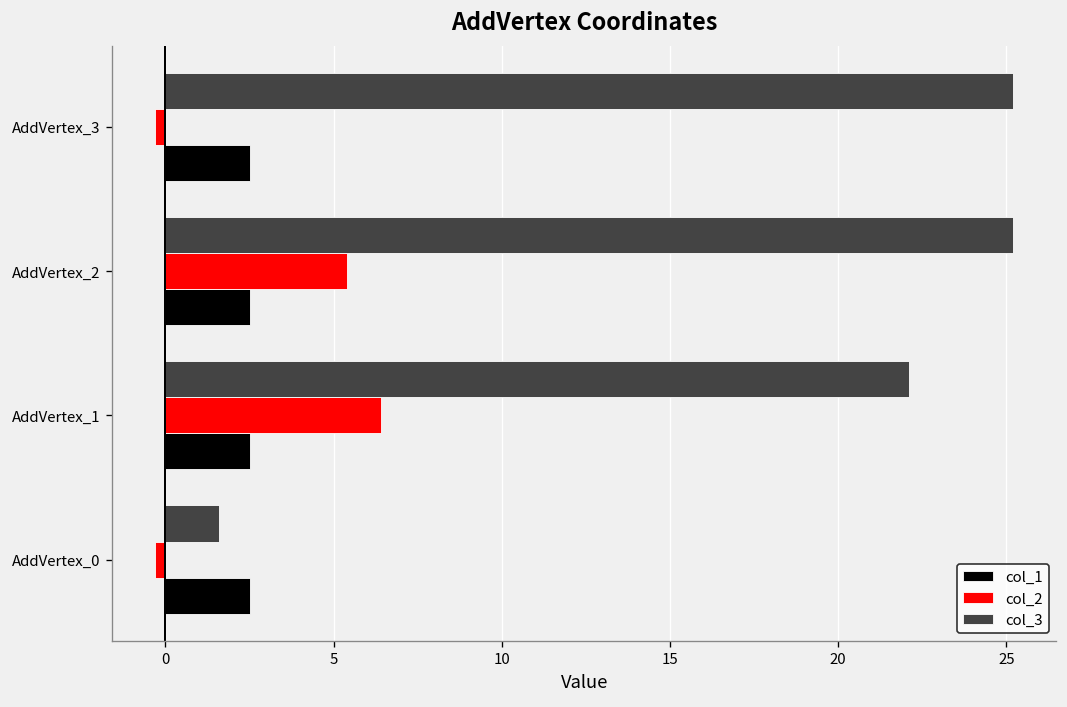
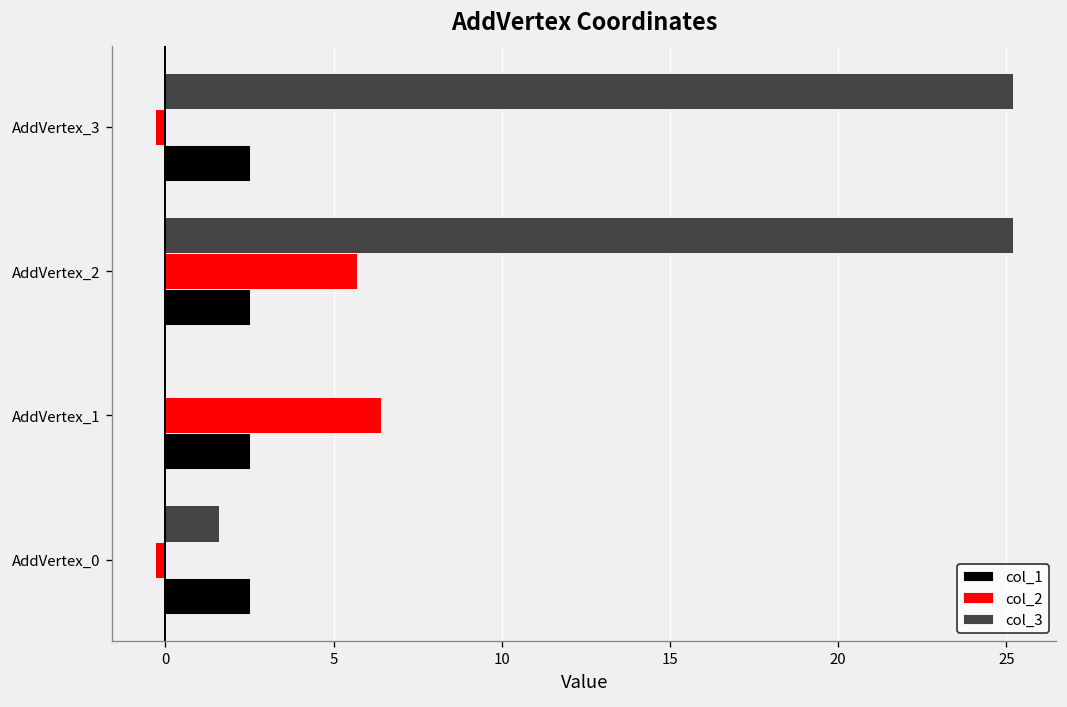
col_2, AddVertex_2: 5.4 -> 5.7
col_3, AddVertex_1: 22.1 -> 0.0
